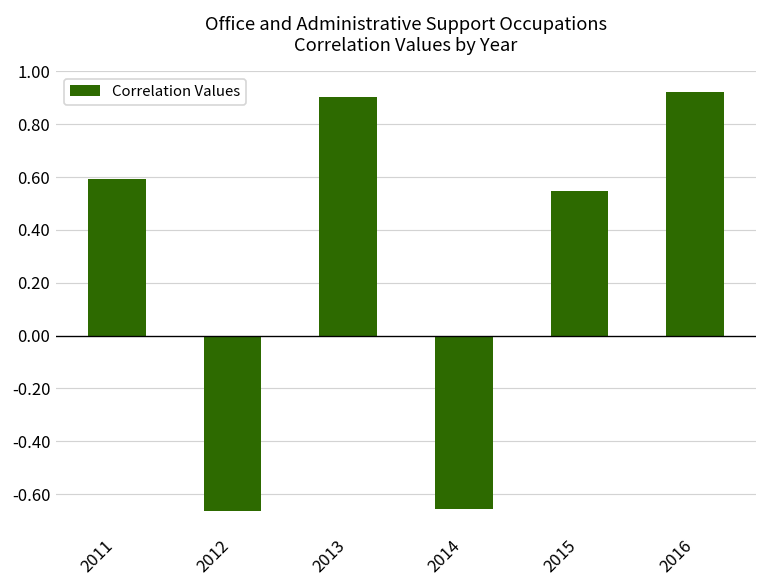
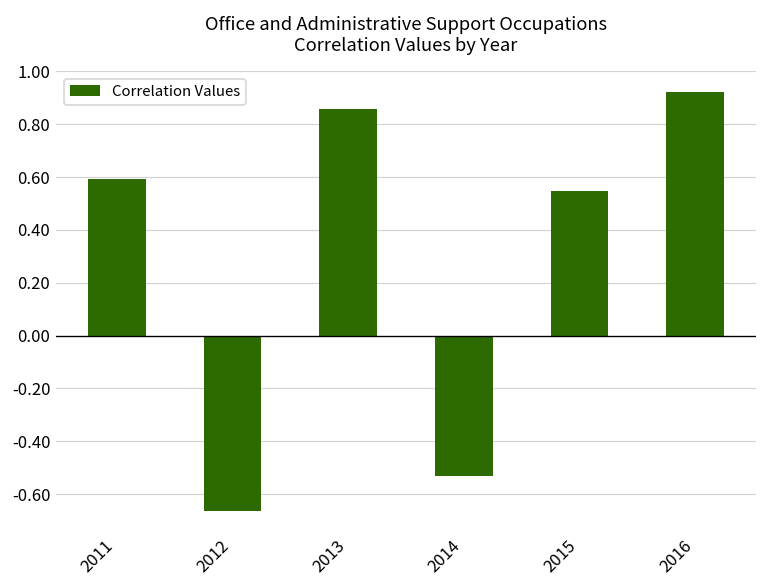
2013: 0.90 -> 0.86
2014: -0.66 -> -0.53
